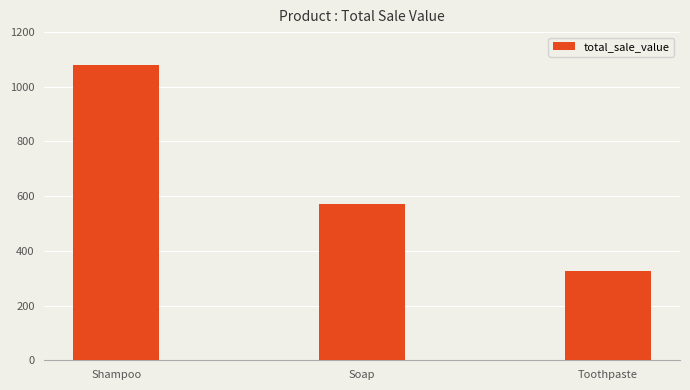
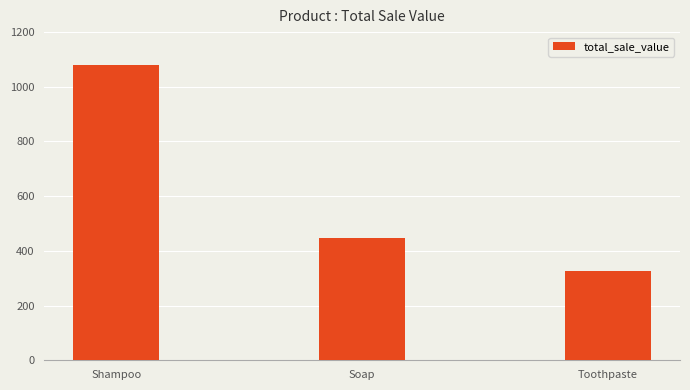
Soap: 570 -> 450
